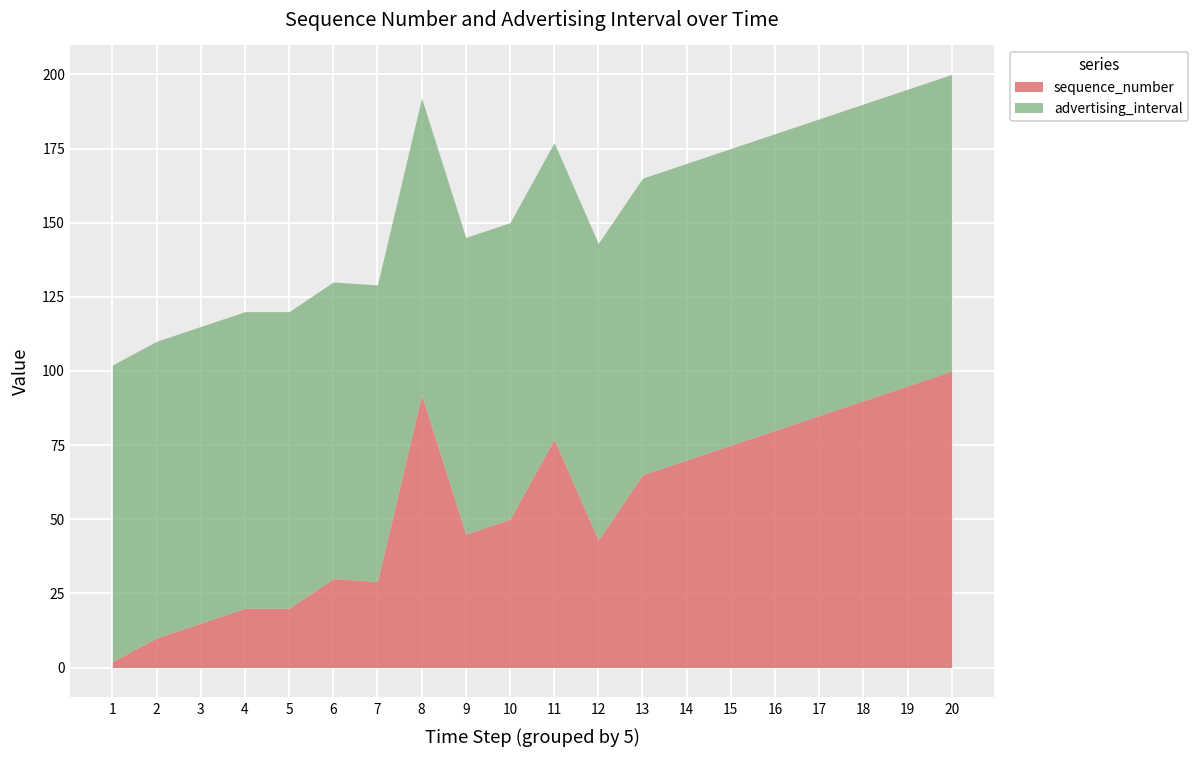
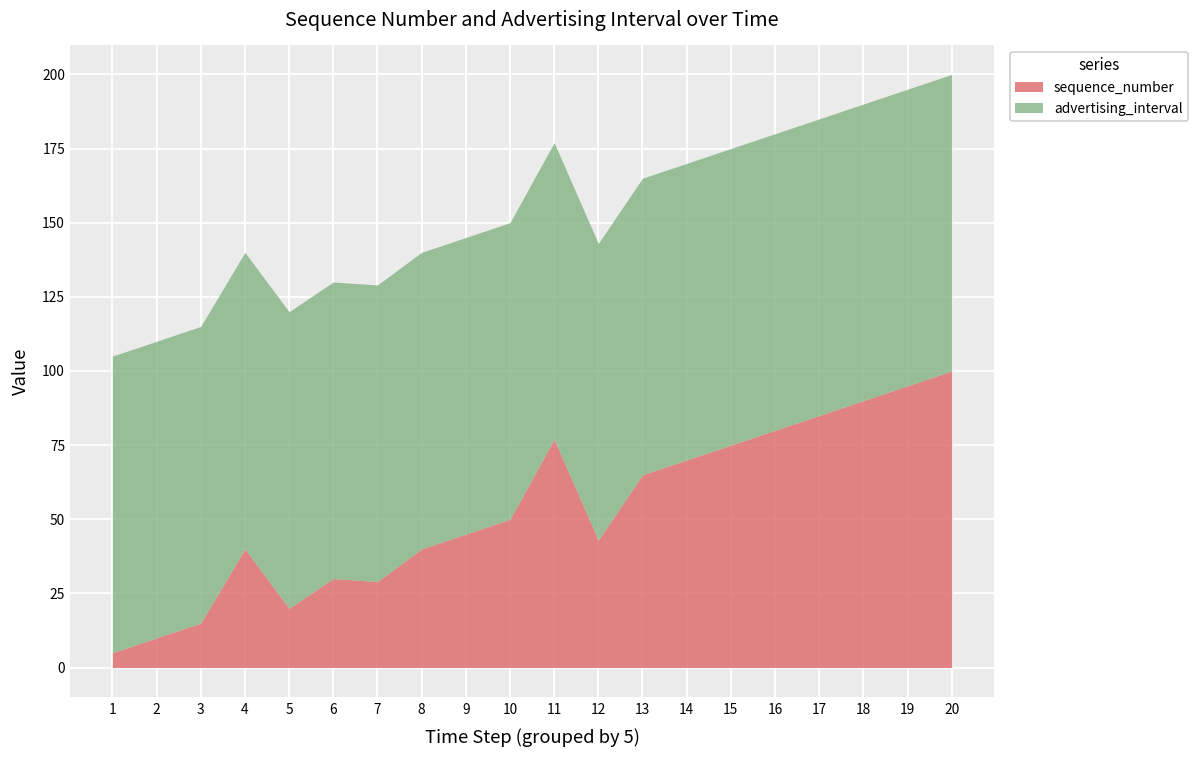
sequence_number, 1: 2 -> 5
sequence_number, 4: 20 -> 40
sequence_number, 8: 92 -> 40
